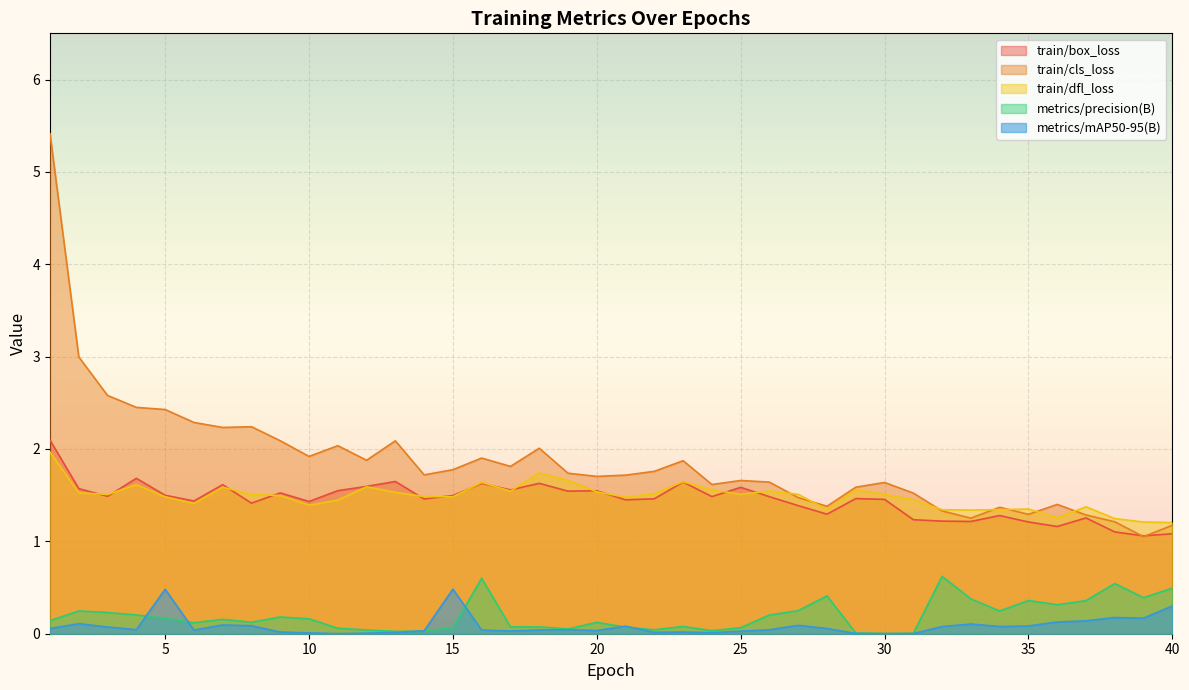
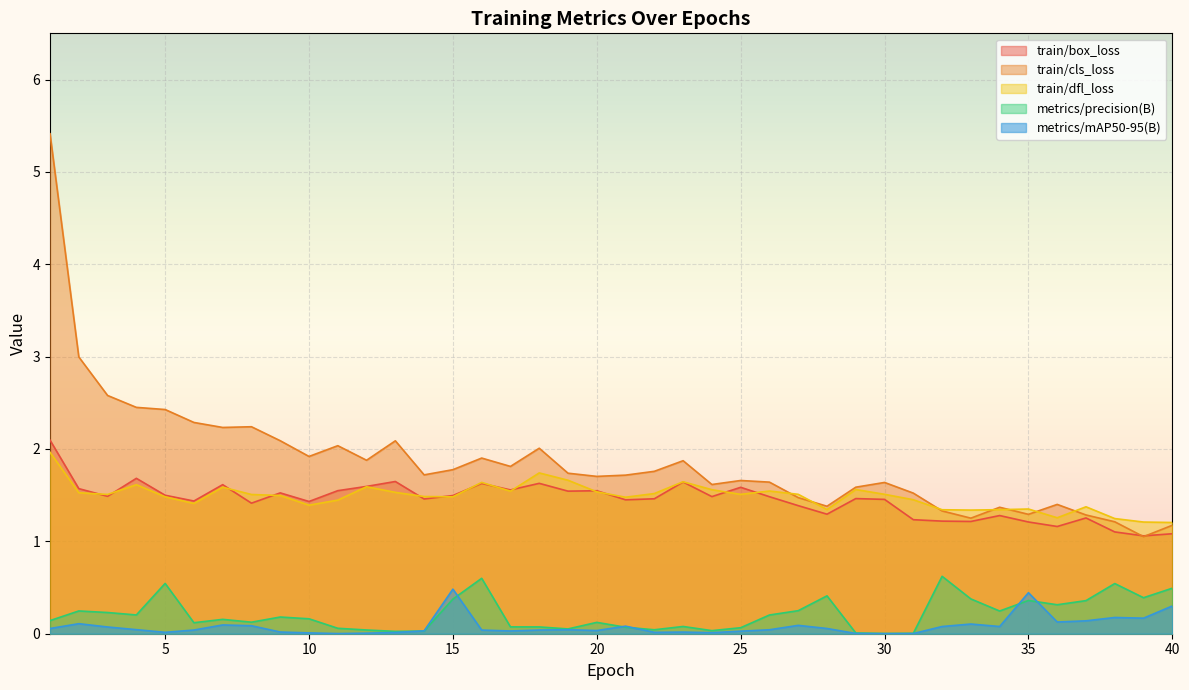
metrics/precision(B), 5: 0.2 -> 0.5
metrics/mAP50-95(B), 5: 0.5 -> 0.0
metrics/precision(B), 15: 0.1 -> 0.4
metrics/mAP50-95(B), 35: 0.1 -> 0.4
